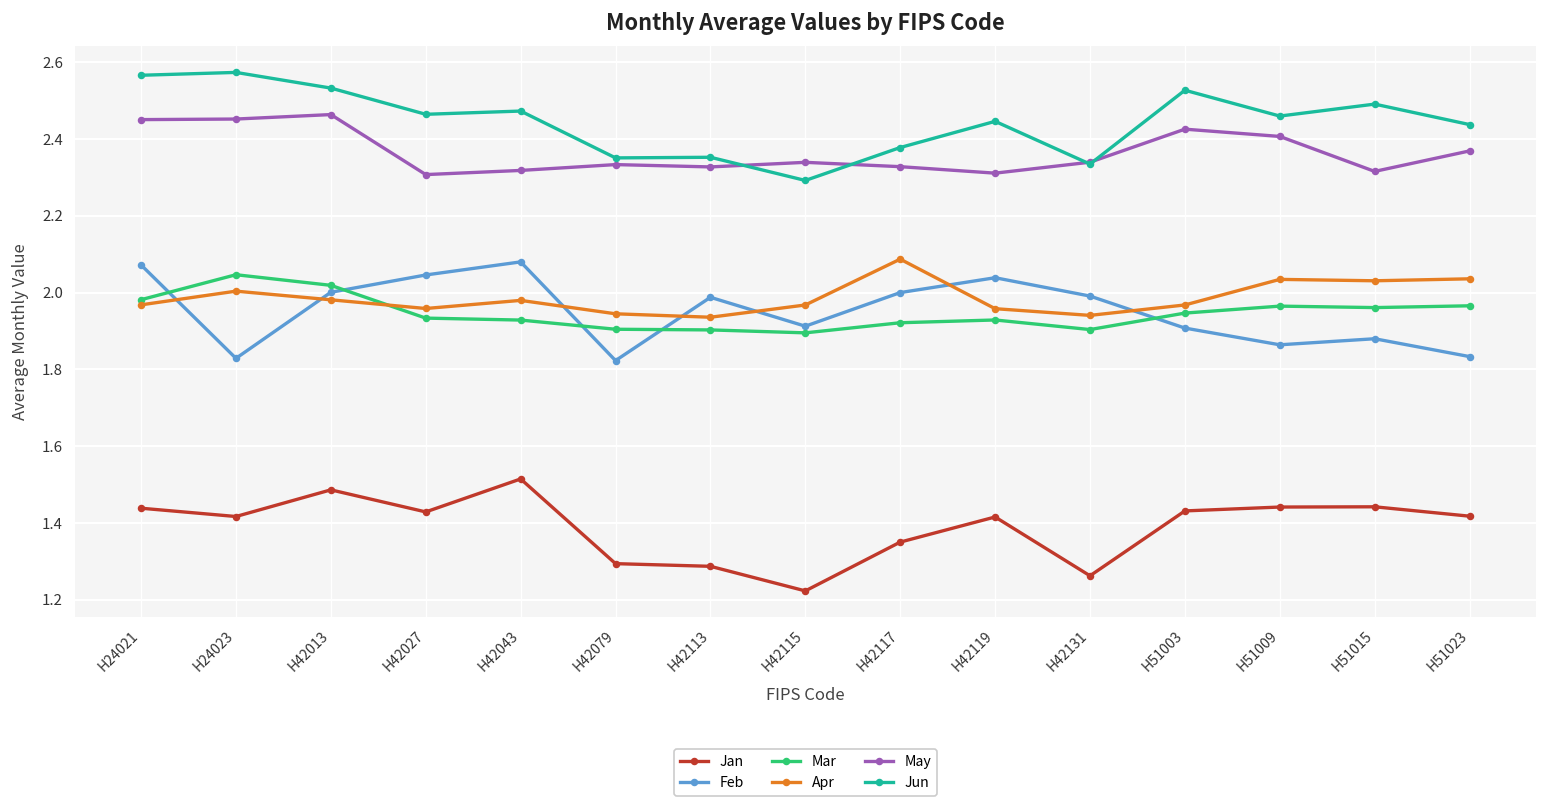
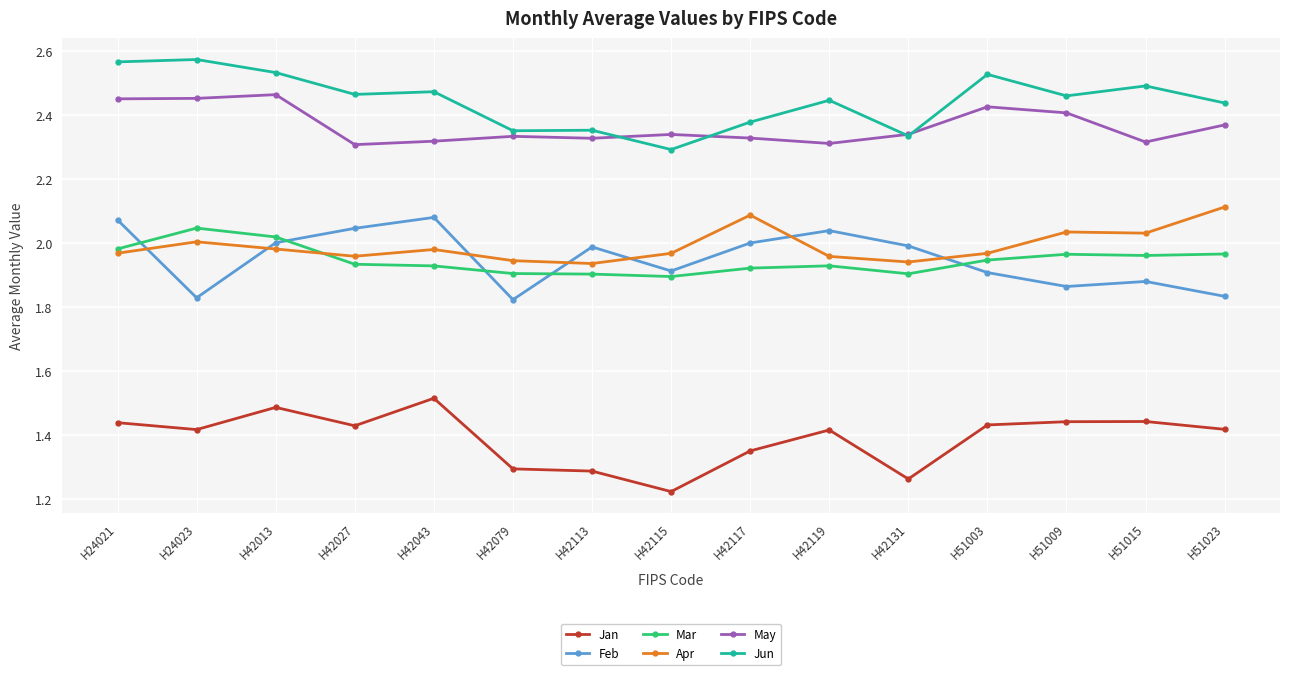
Apr, H51023: 2.04 -> 2.11
